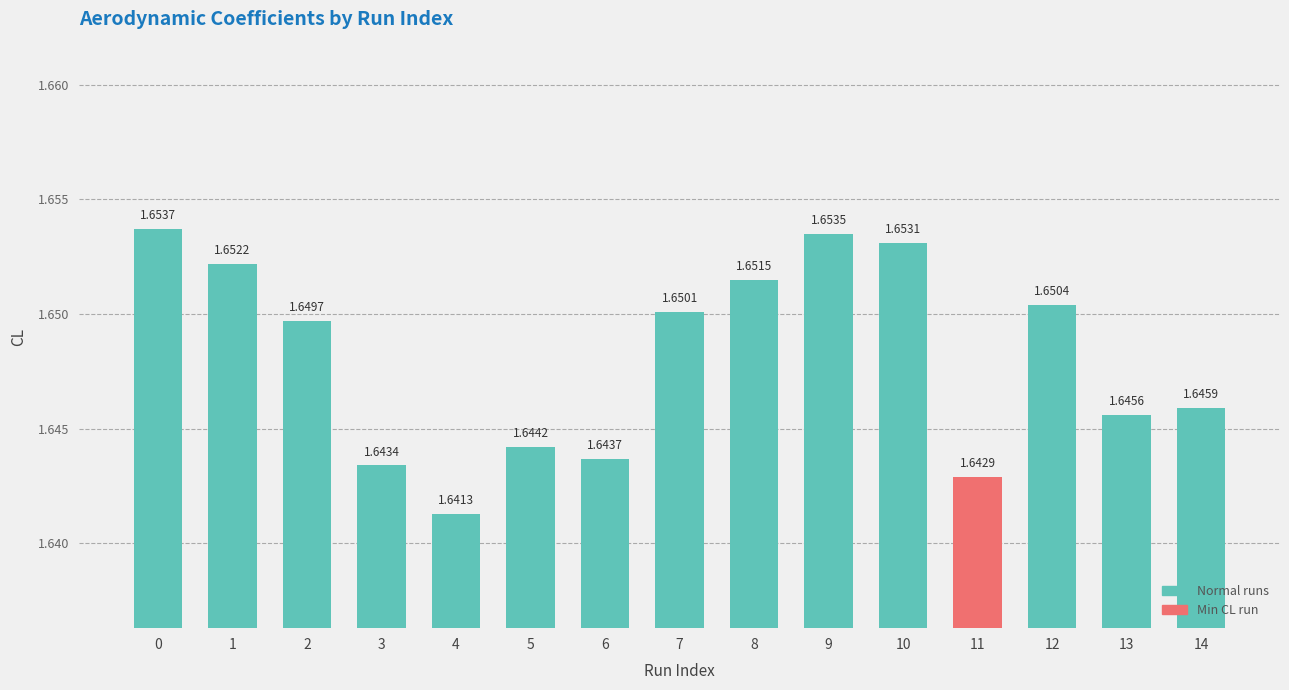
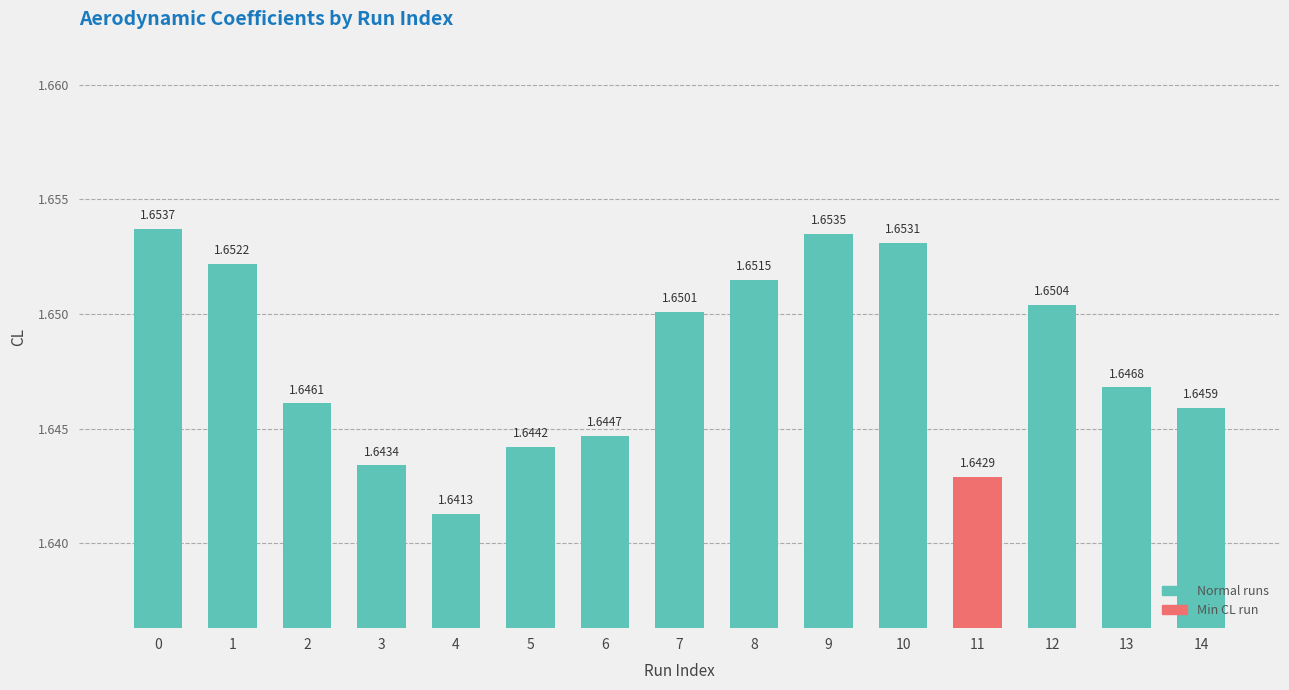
2: 1.6497 -> 1.6461
6: 1.6437 -> 1.6447
13: 1.6456 -> 1.6468
